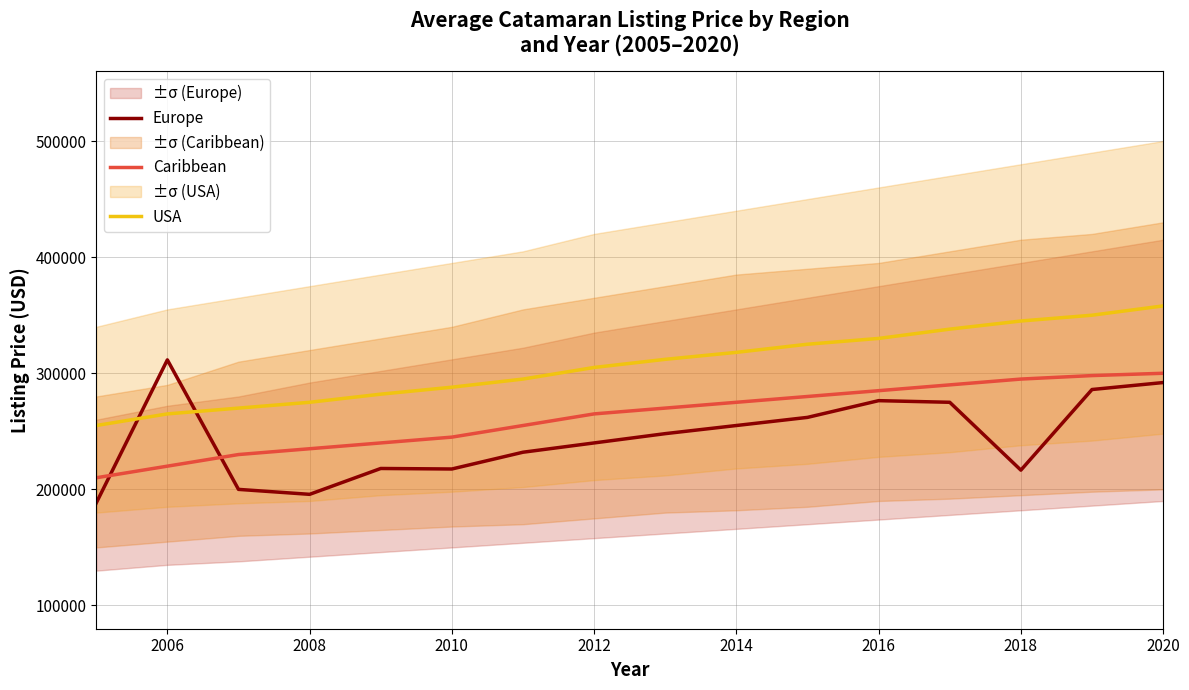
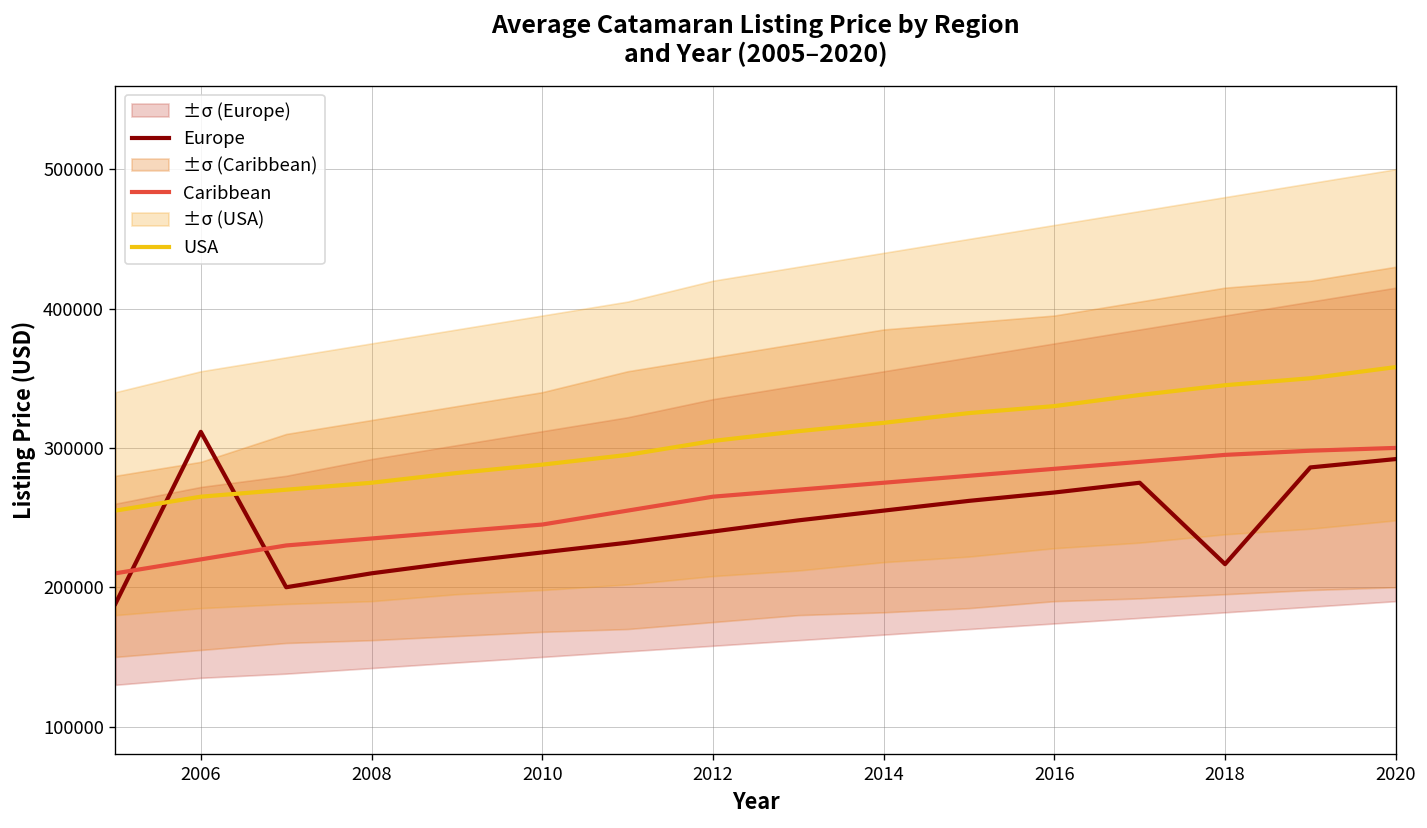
Europe, 2008: 196000 -> 210000
Europe, 2010: 218000 -> 225000
Europe, 2016: 276000 -> 268000
